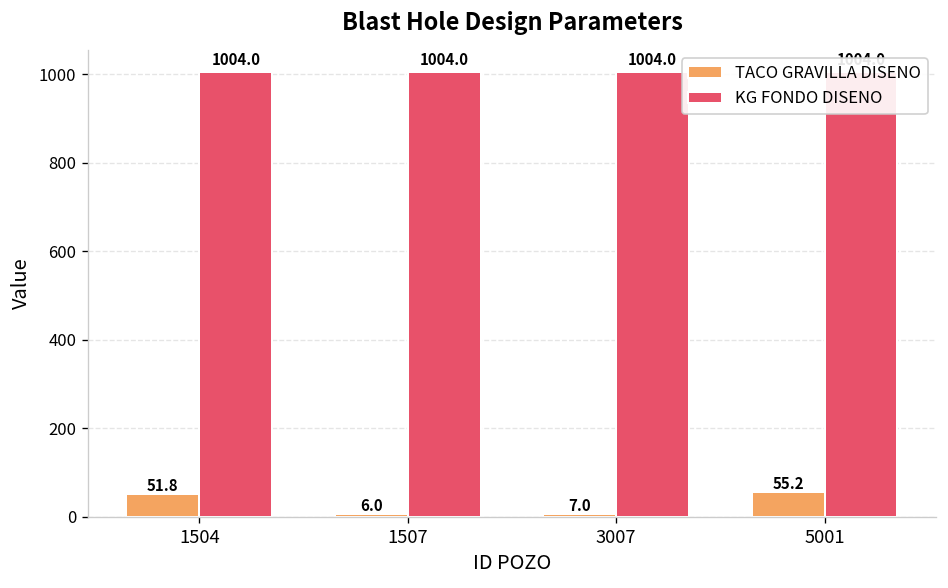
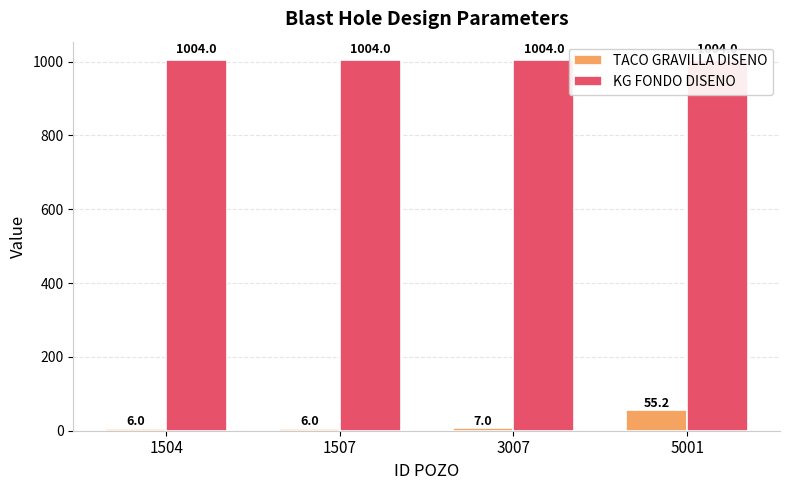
TACO GRAVILLA DISENO, 1504: 51.8 -> 6.0
